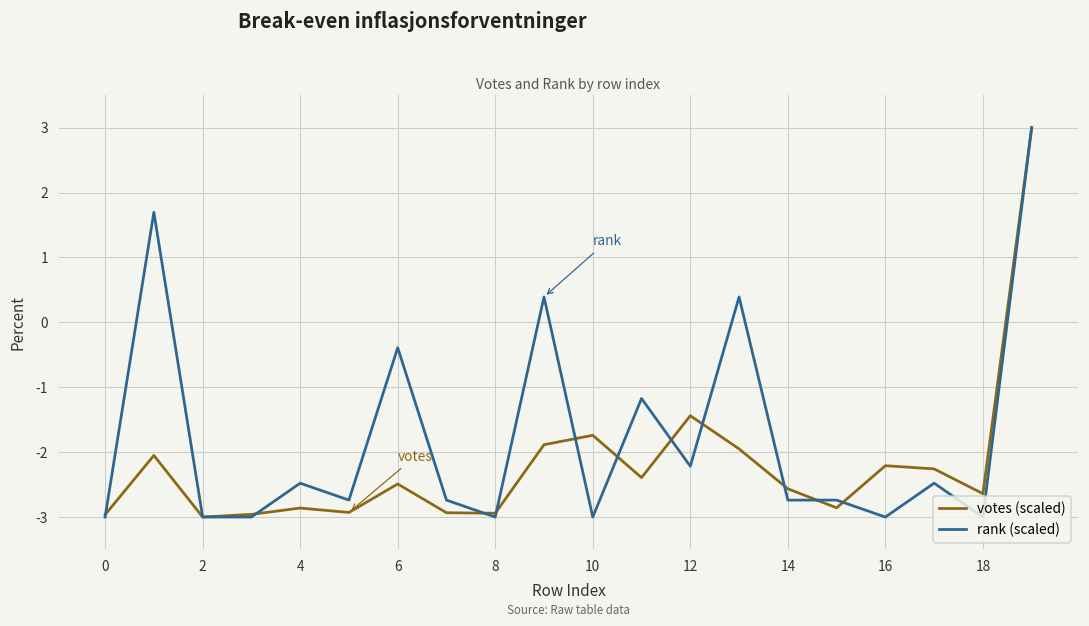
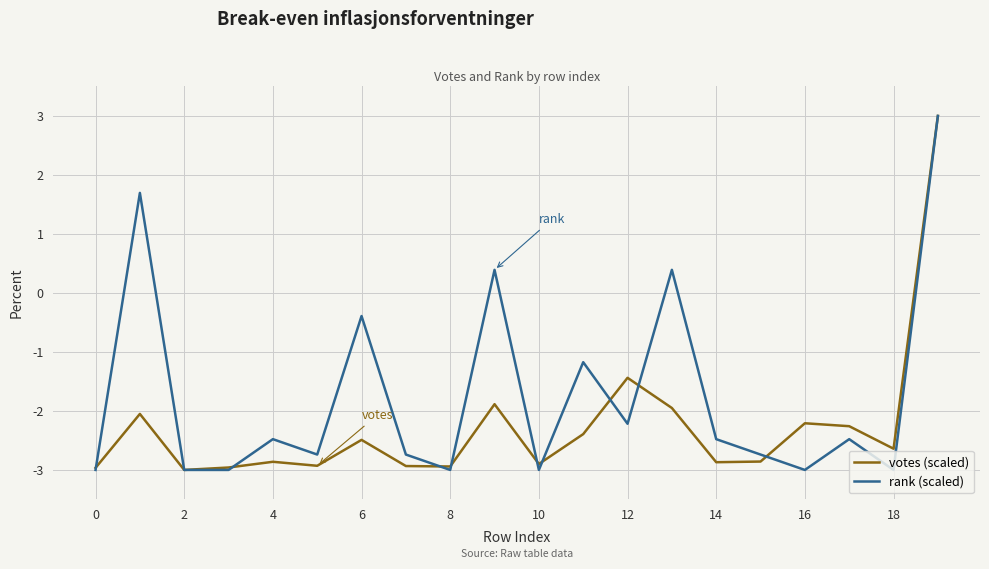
votes (scaled), 10: -1.7 -> -2.9
votes (scaled), 14: -2.6 -> -2.9
rank (scaled), 14: -2.7 -> -2.5
